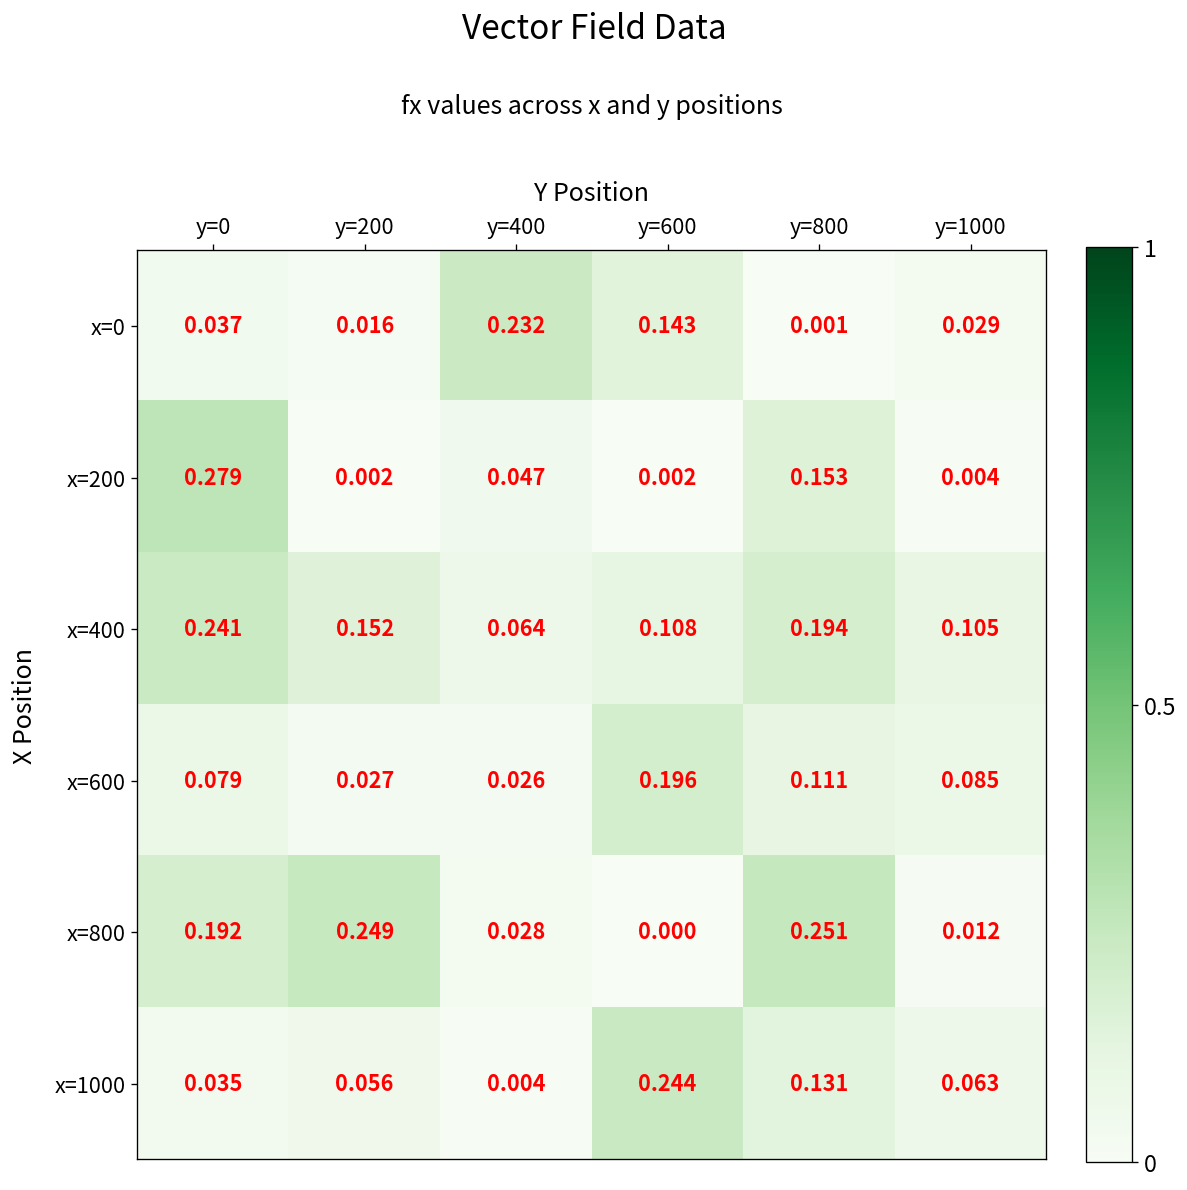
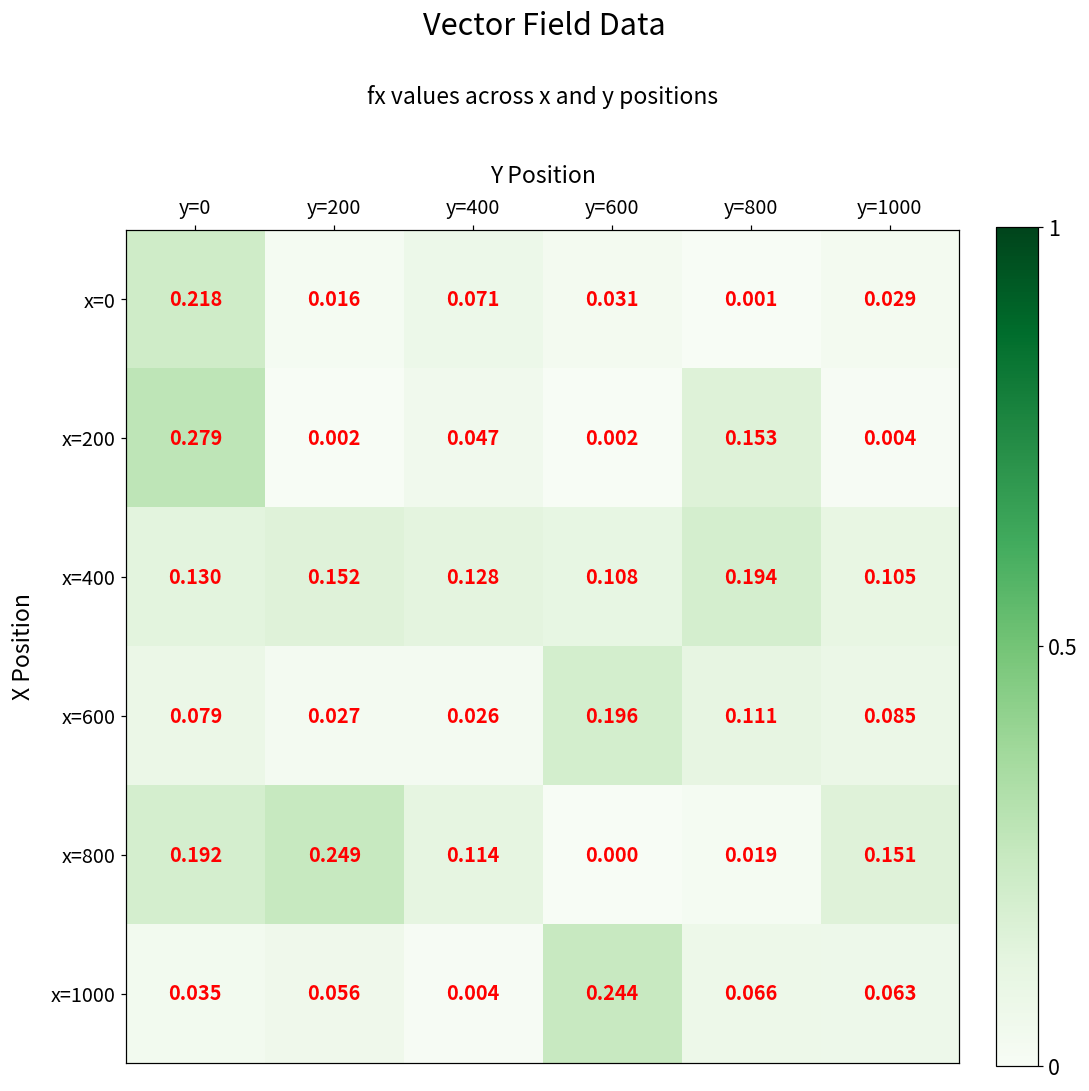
x=0, y=0: 0.037 -> 0.218
x=0, y=400: 0.232 -> 0.071
x=0, y=600: 0.143 -> 0.031
x=400, y=0: 0.241 -> 0.130
x=400, y=400: 0.064 -> 0.128
x=800, y=400: 0.028 -> 0.114
x=800, y=800: 0.251 -> 0.019
x=800, y=1000: 0.012 -> 0.151
x=1000, y=800: 0.131 -> 0.066
